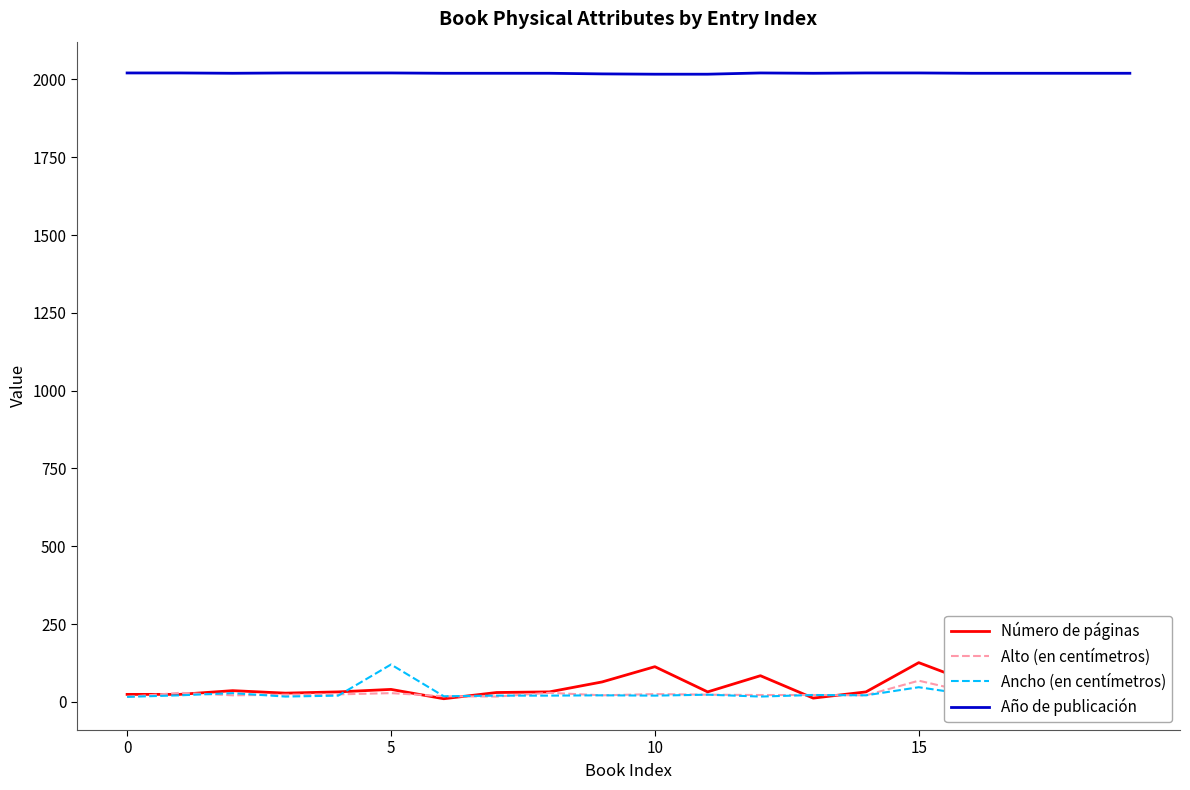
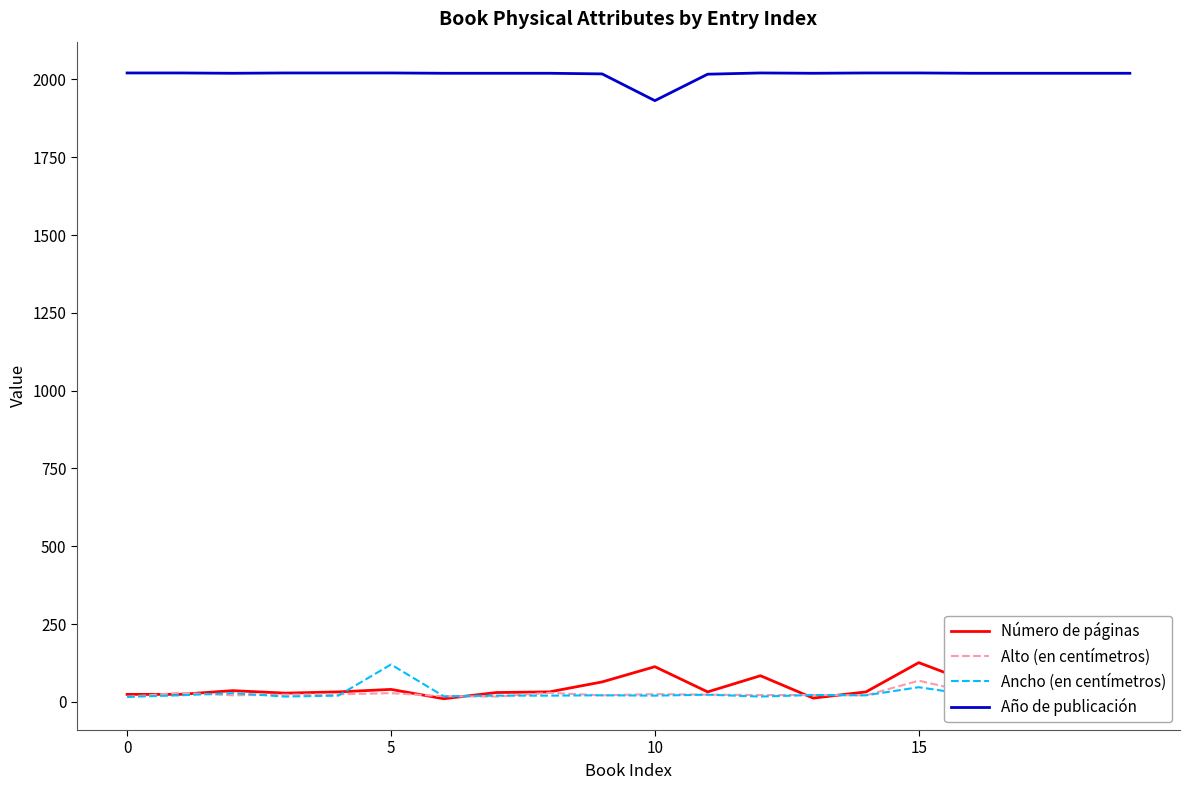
Año de publicación, 10: 2020 -> 1930
